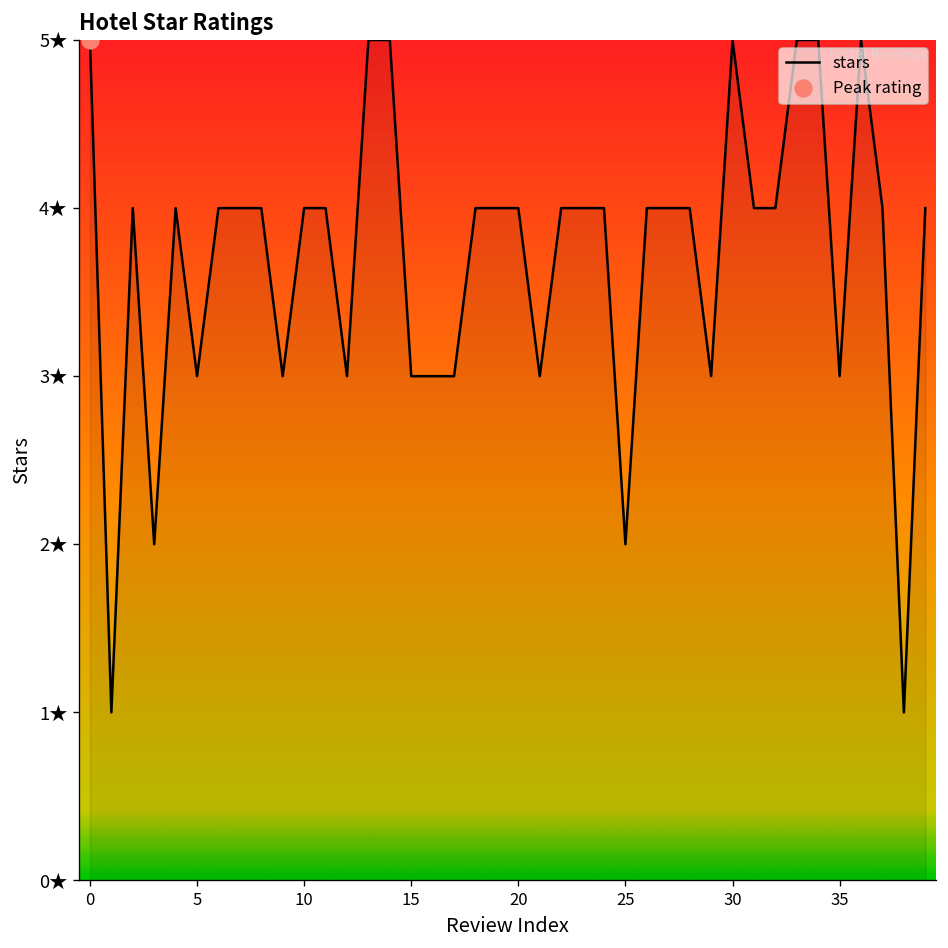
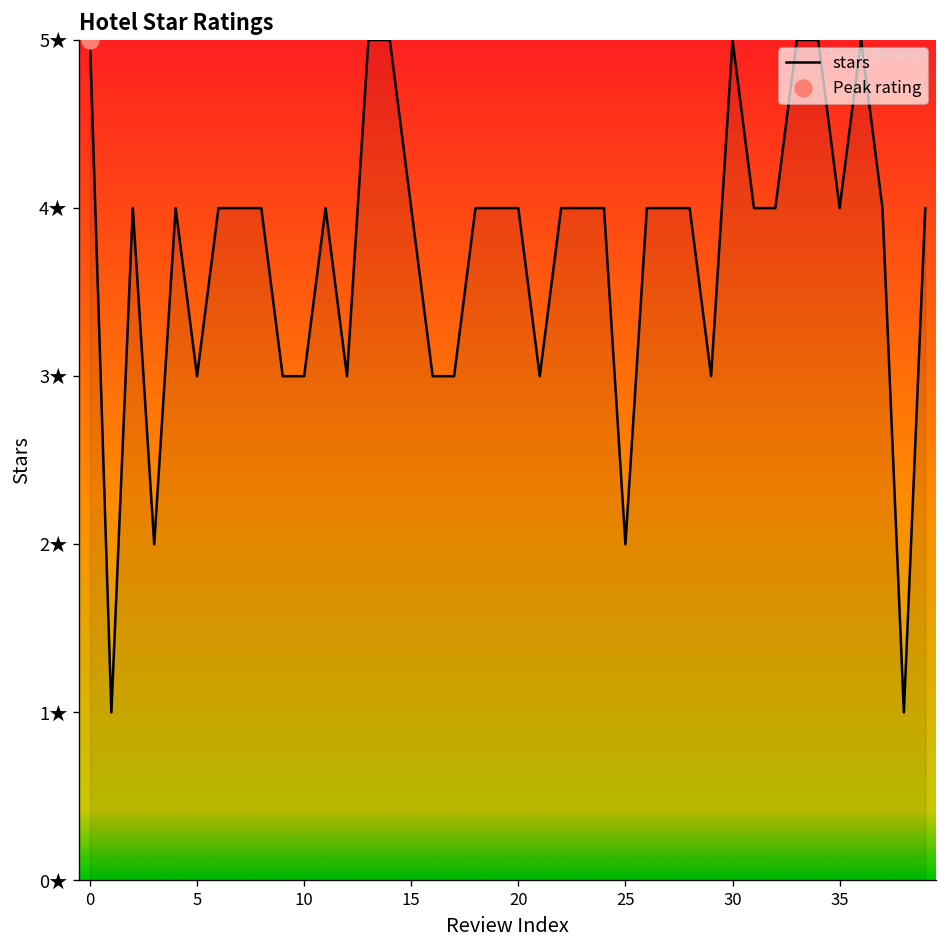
stars, 10: 4★ -> 3★
stars, 15: 3★ -> 4★
stars, 35: 3★ -> 4★
